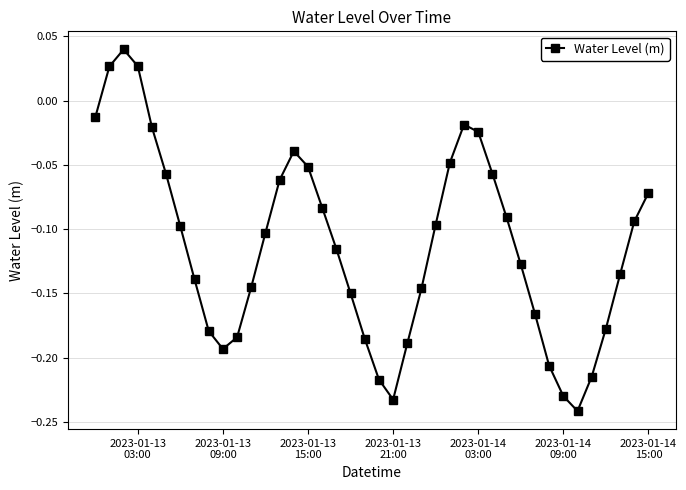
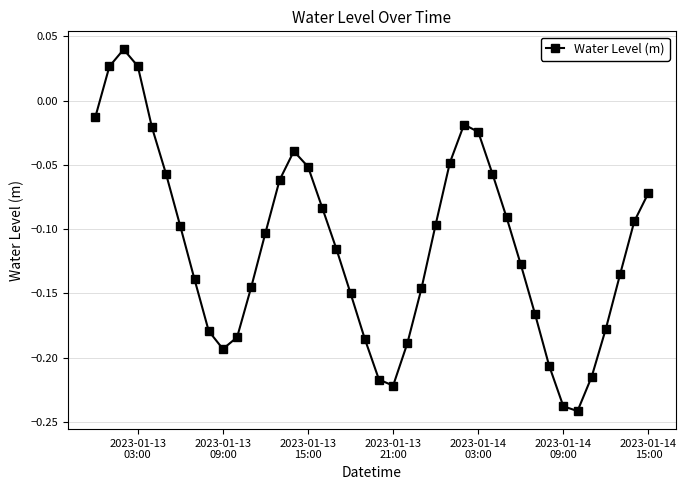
2023-01-13 21:00: -0.233 -> -0.222
2023-01-14 09:00: -0.230 -> -0.238
